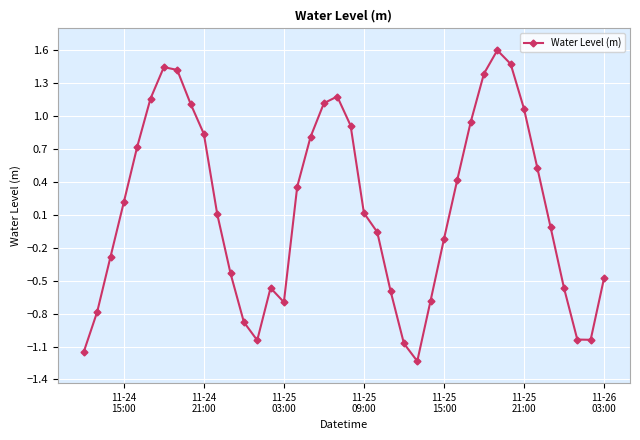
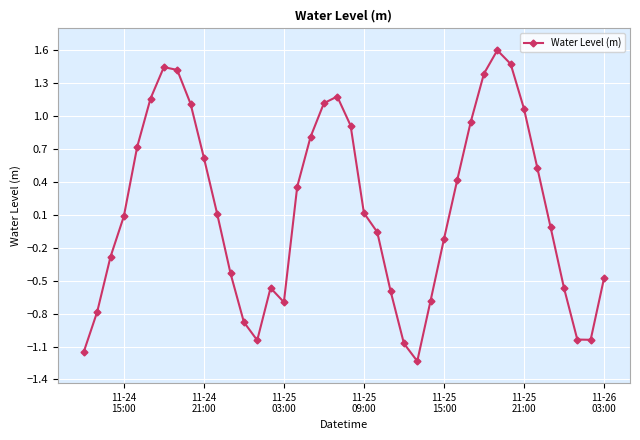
11-24 15:00: 0.22 -> 0.09
11-24 21:00: 0.84 -> 0.62
